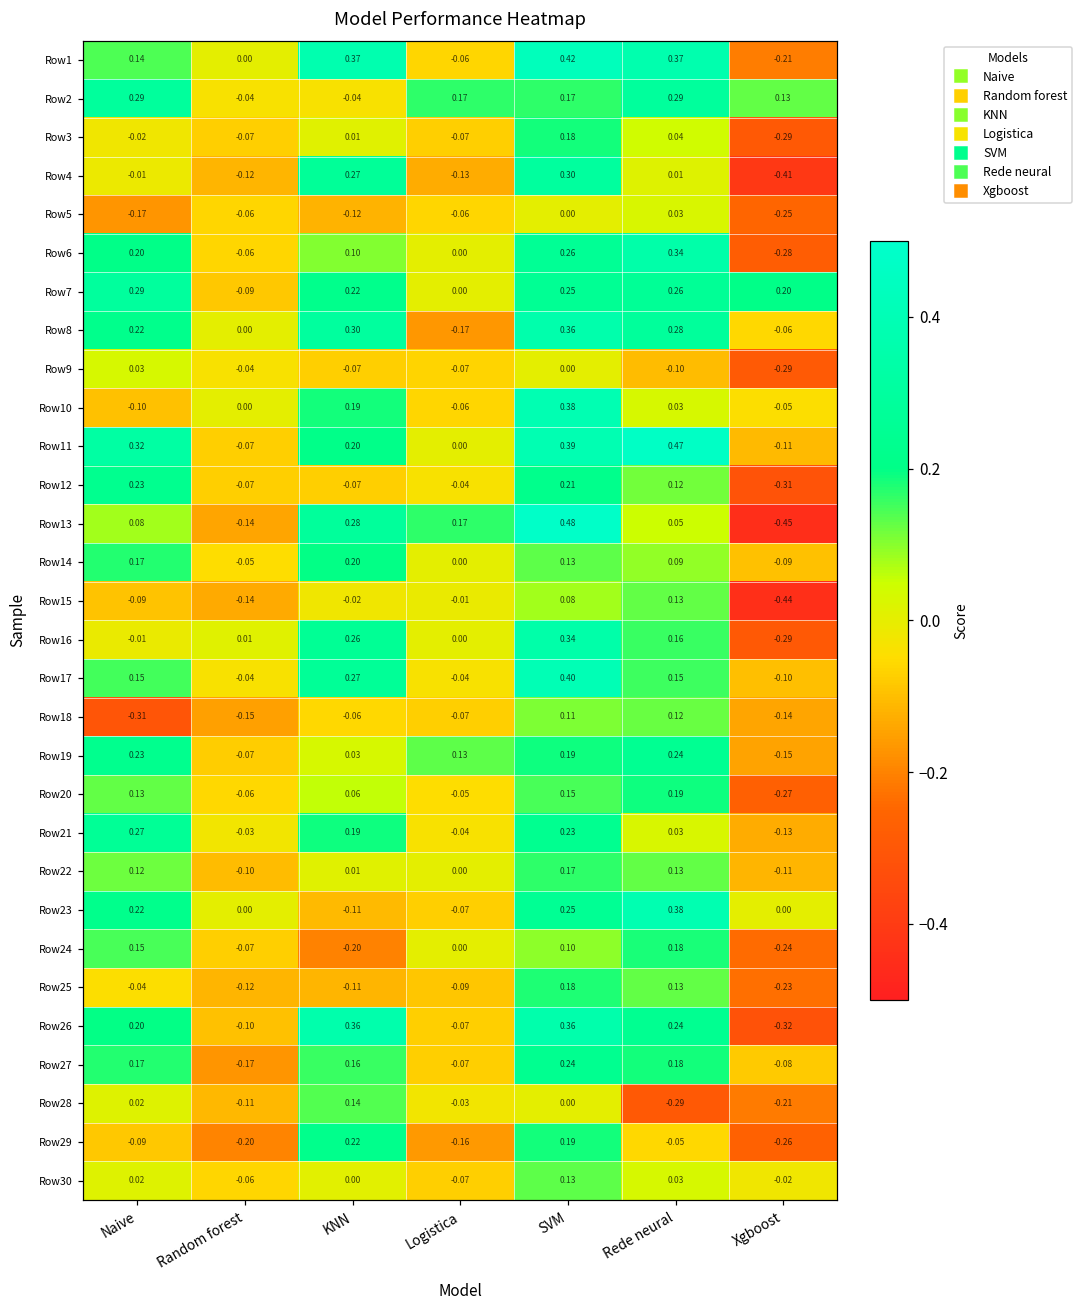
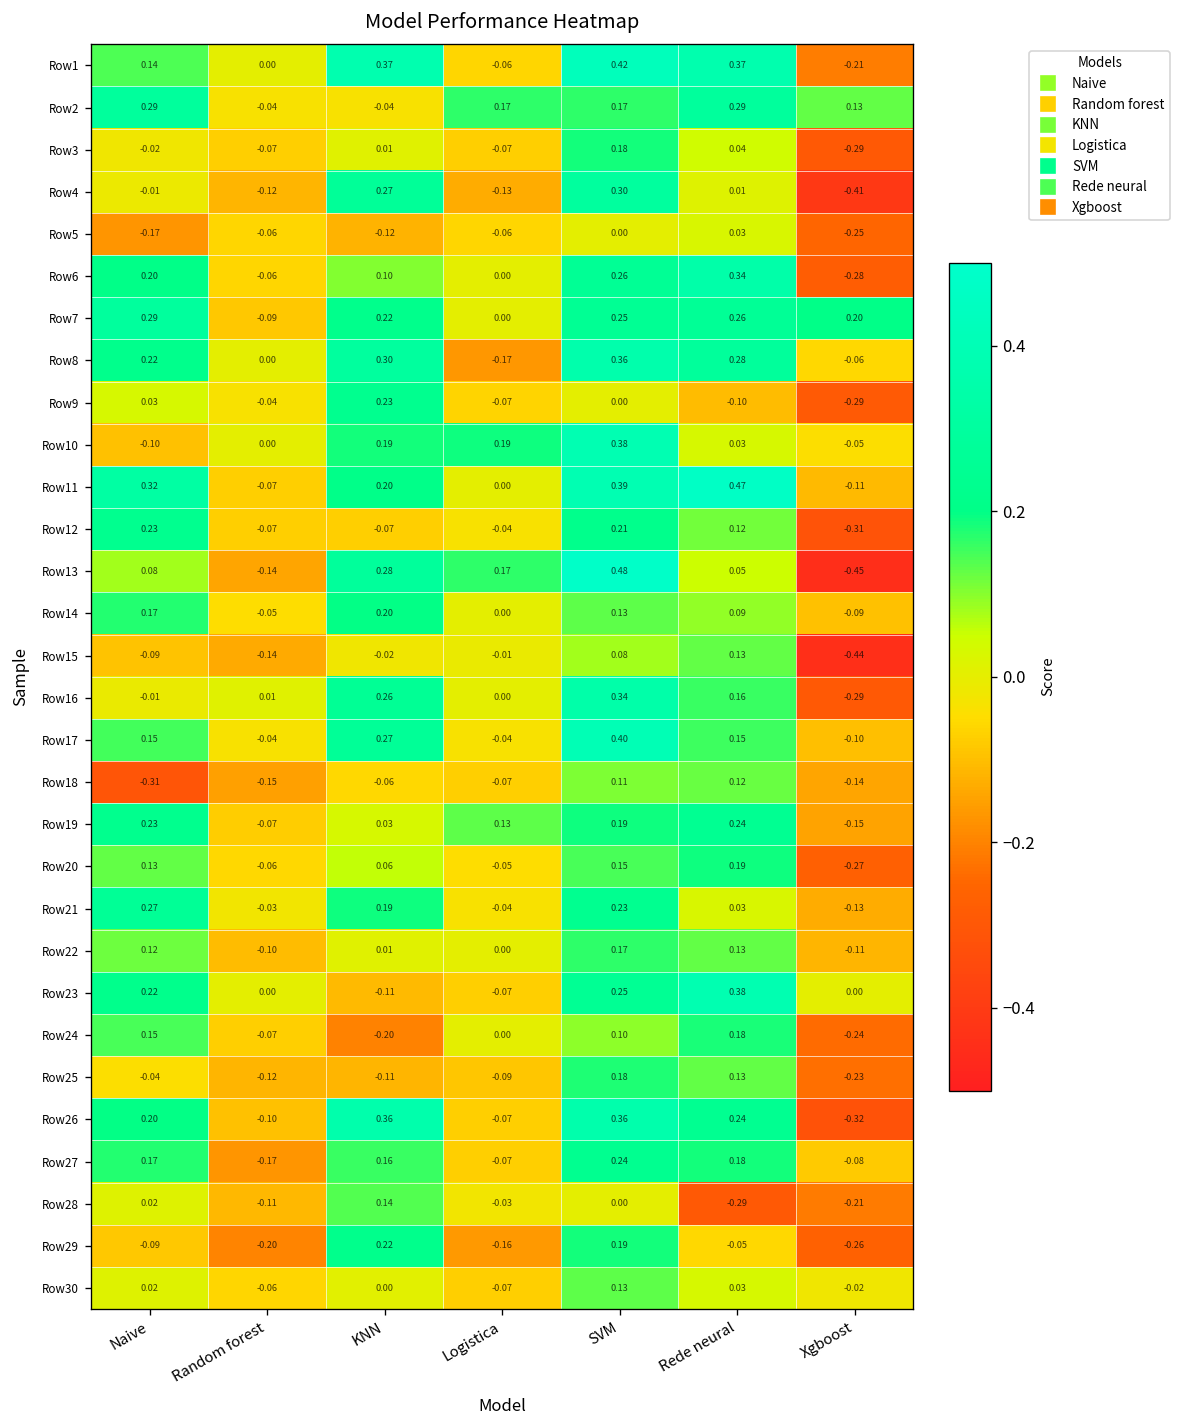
Row9, KNN: -0.07 -> 0.23
Row10, Logistica: -0.06 -> 0.19
